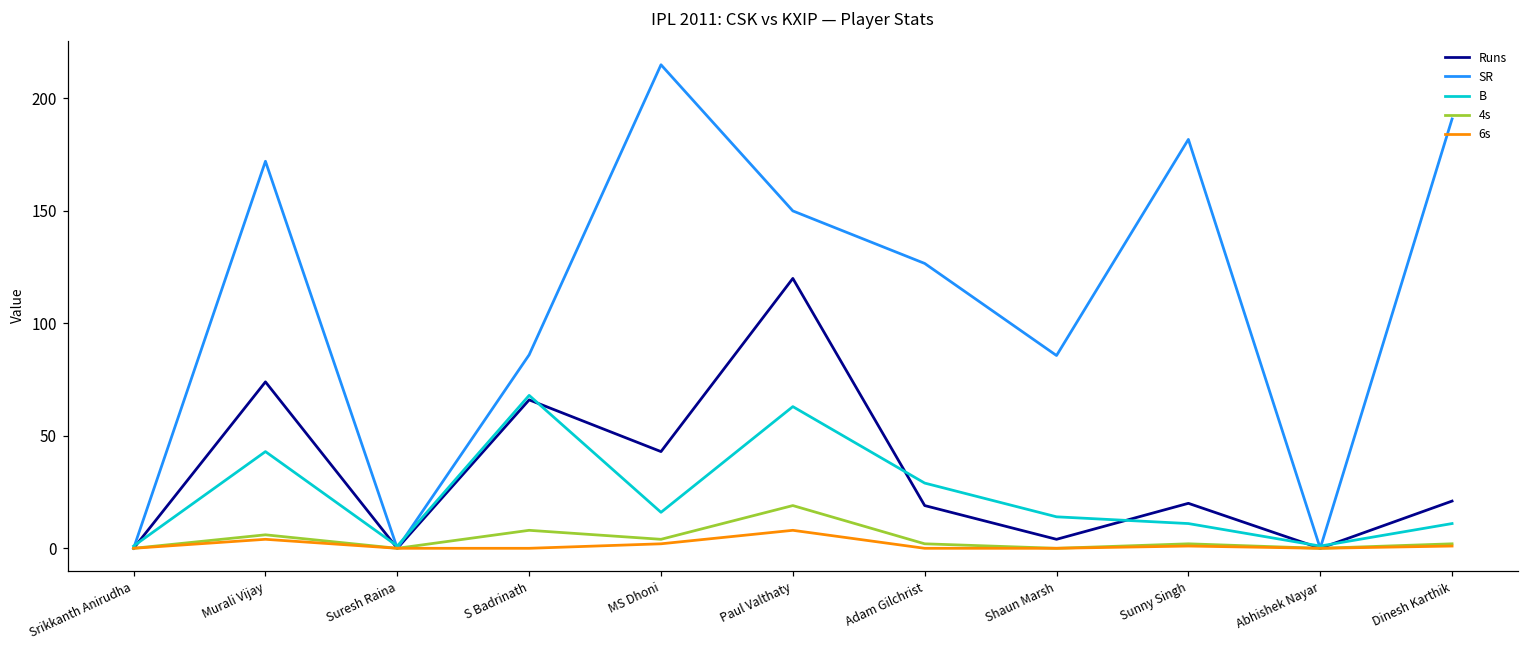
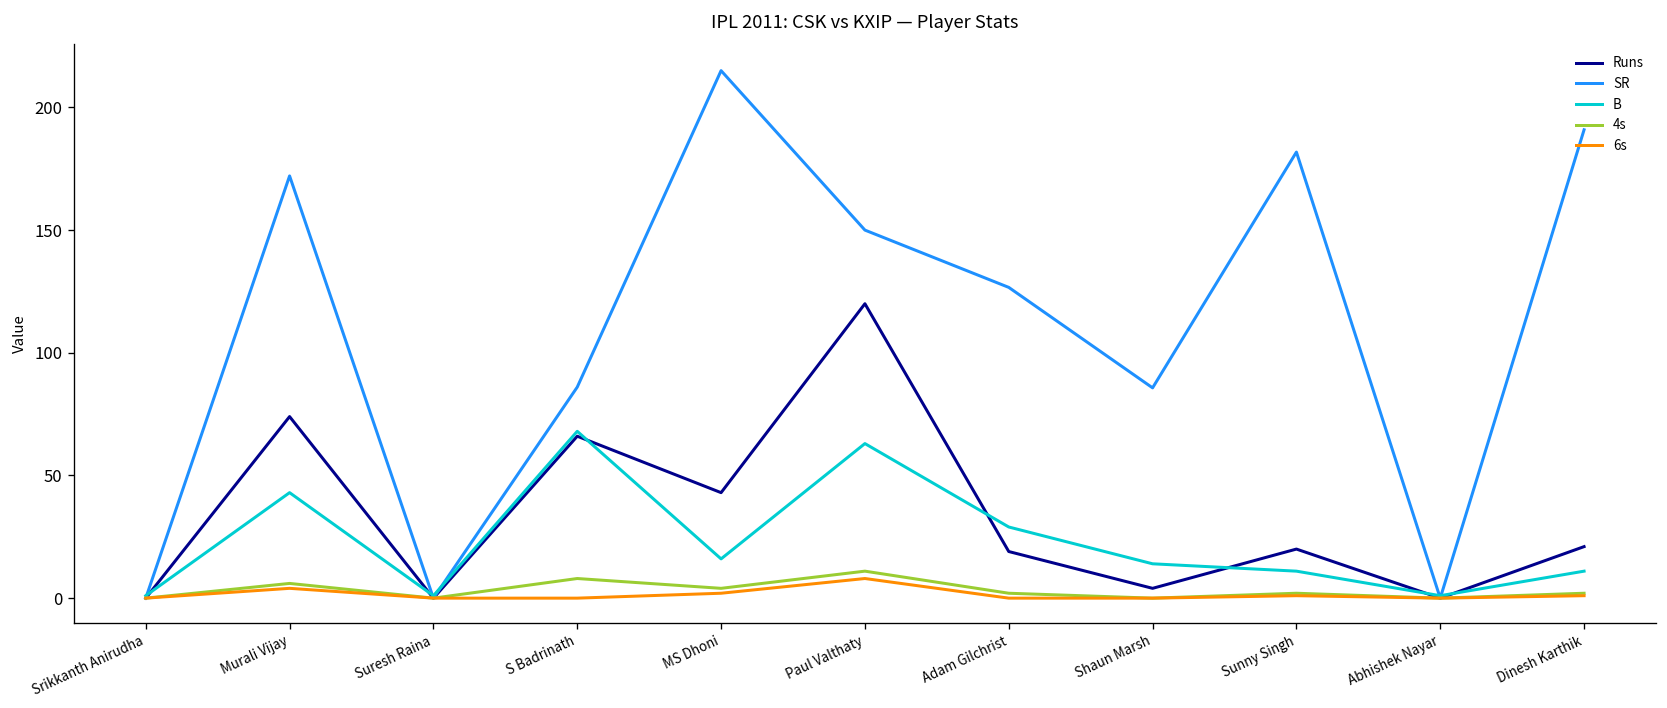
4s, Paul Valthaty: 19 -> 11
